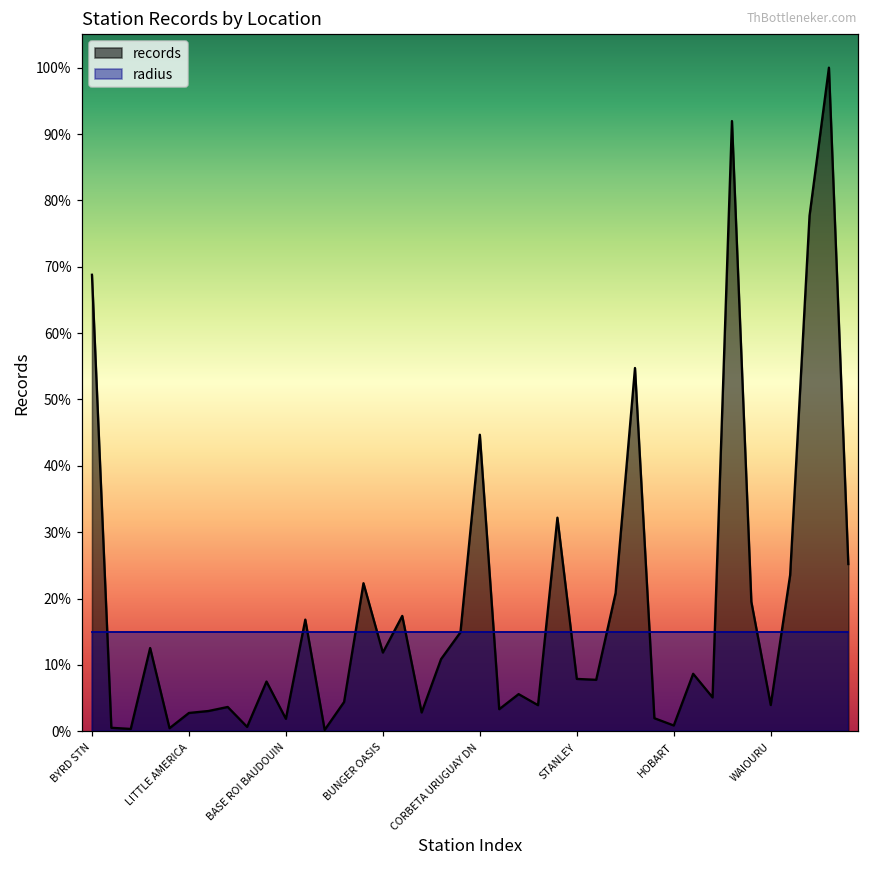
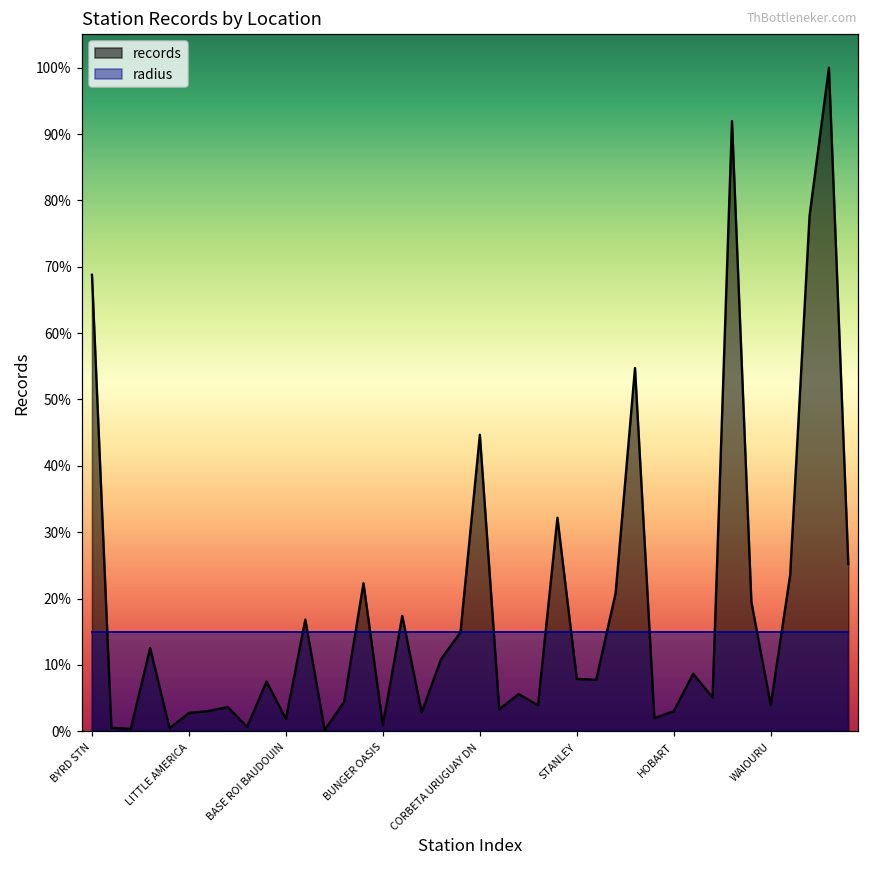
records, BUNGER OASIS: 12% -> 1%
records, HOBART: 1% -> 3%
